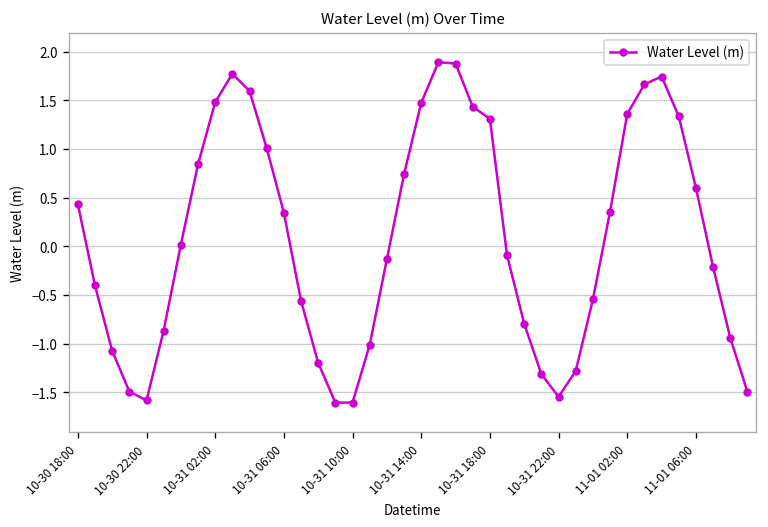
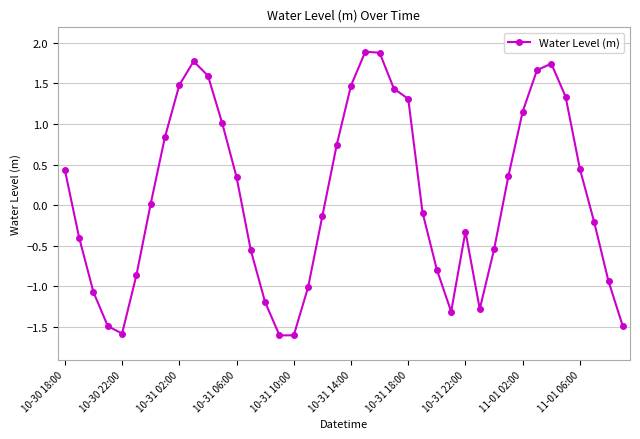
10-31 22:00: -1.5 -> -0.3
11-01 02:00: 1.4 -> 1.2
11-01 06:00: 0.6 -> 0.4
